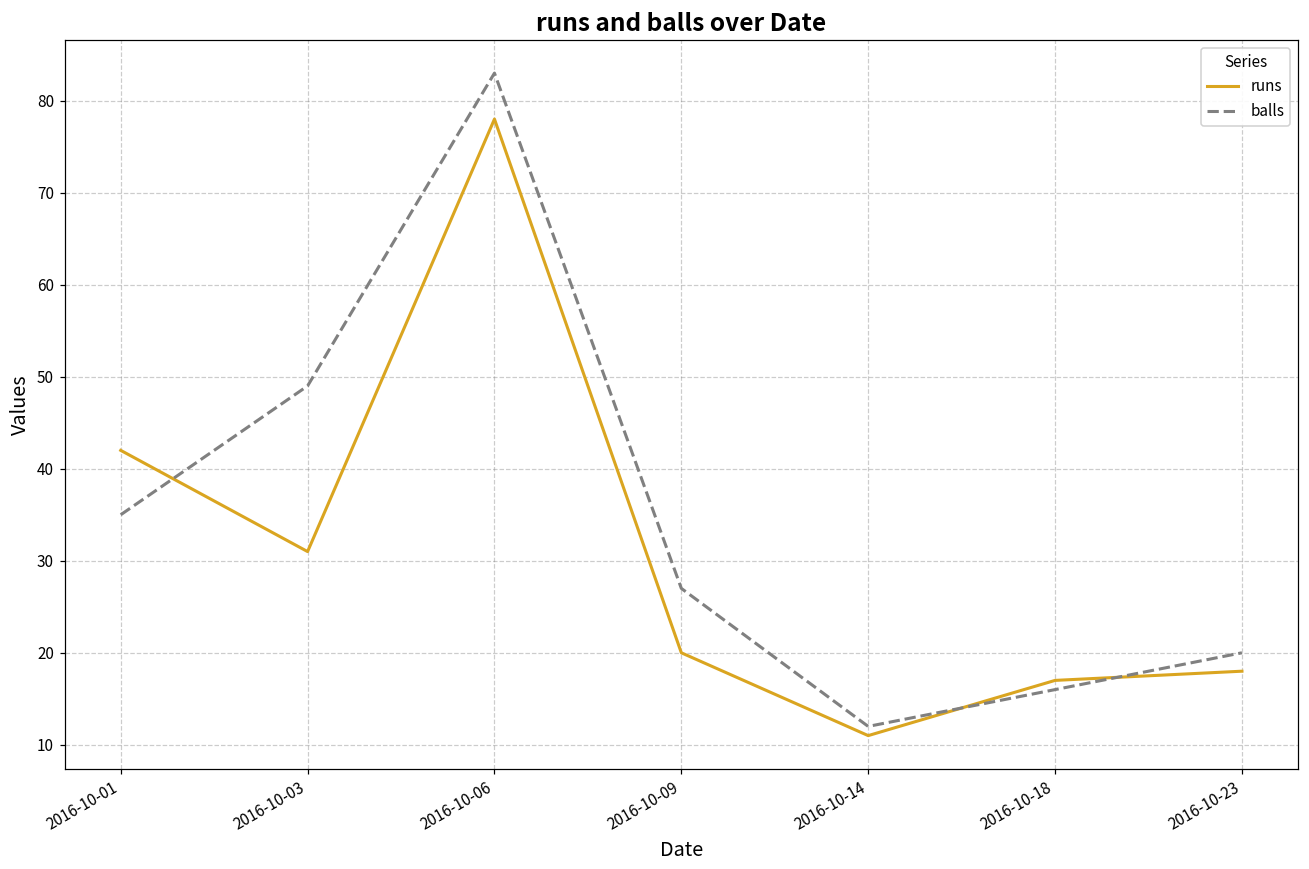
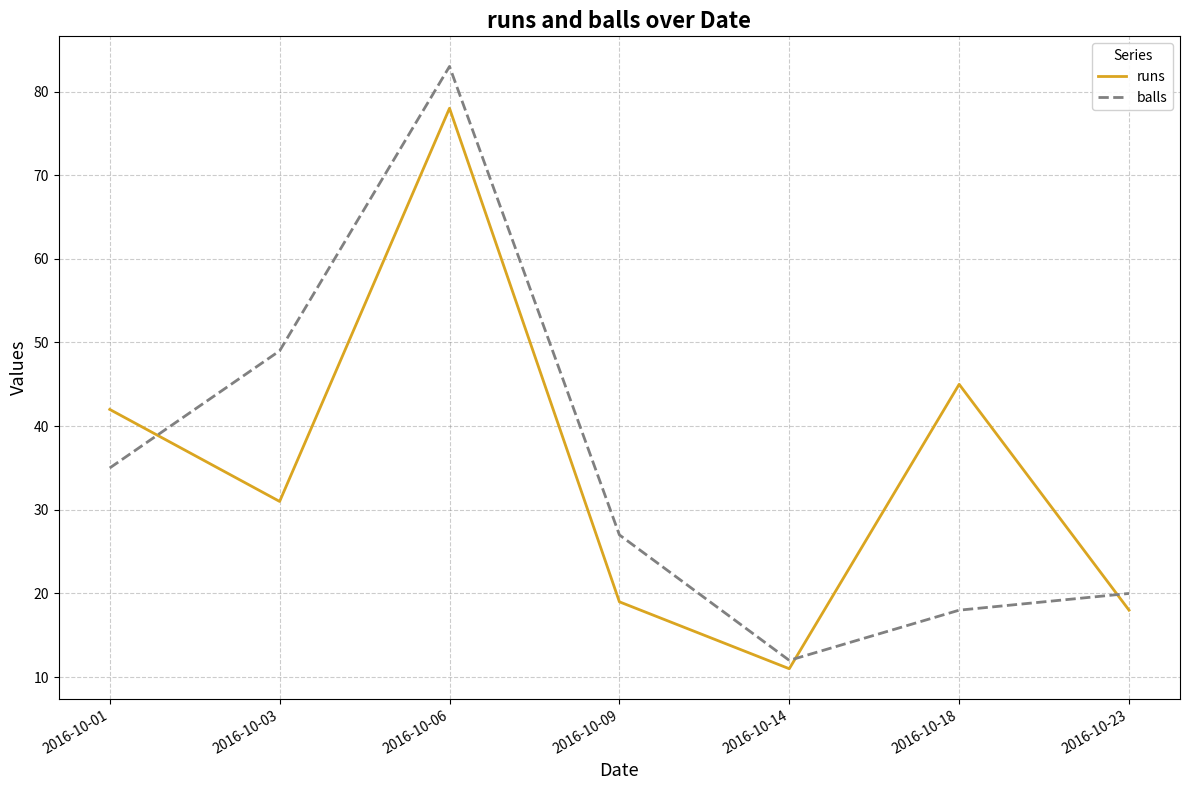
runs, 2016-10-09: 20 -> 19
runs, 2016-10-18: 17 -> 45
balls, 2016-10-18: 16 -> 18
